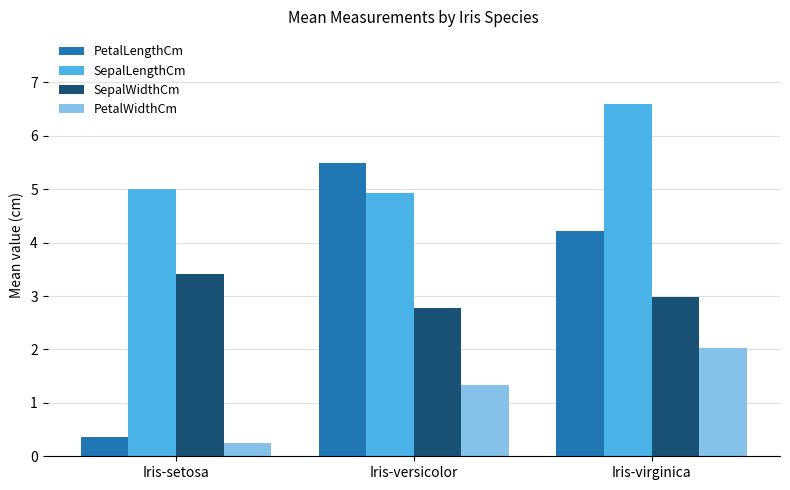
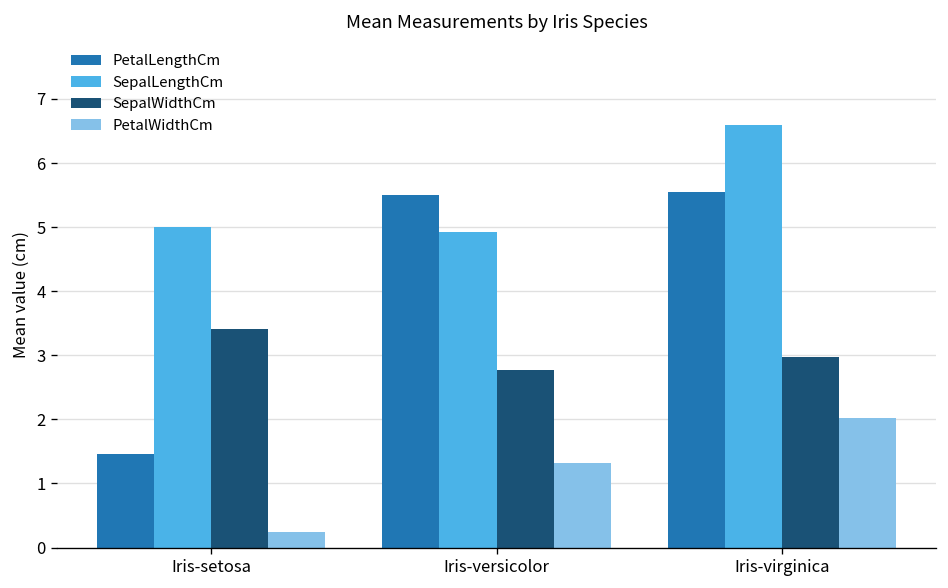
PetalLengthCm, Iris-setosa: 0.4 -> 1.5
PetalLengthCm, Iris-virginica: 4.2 -> 5.6
